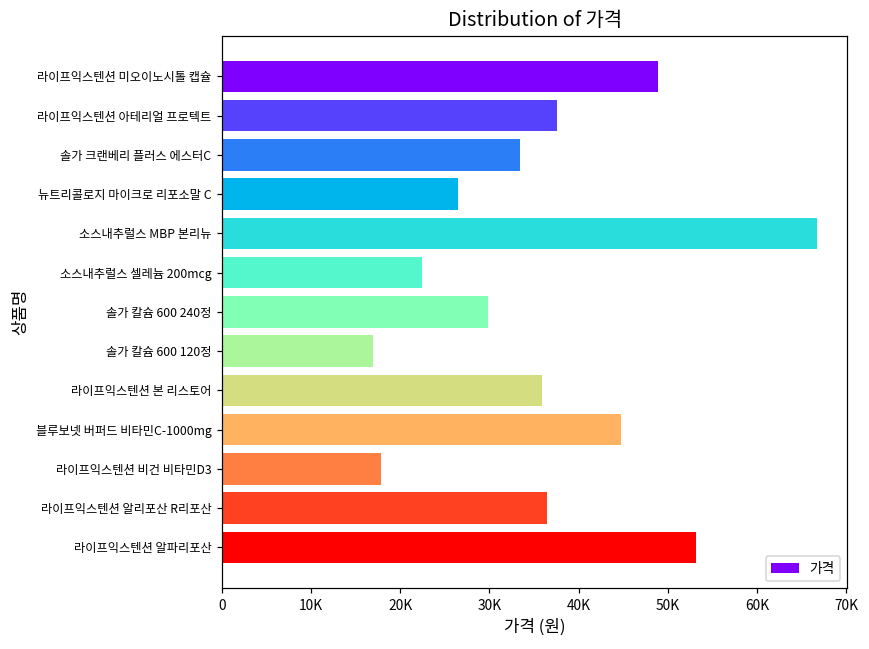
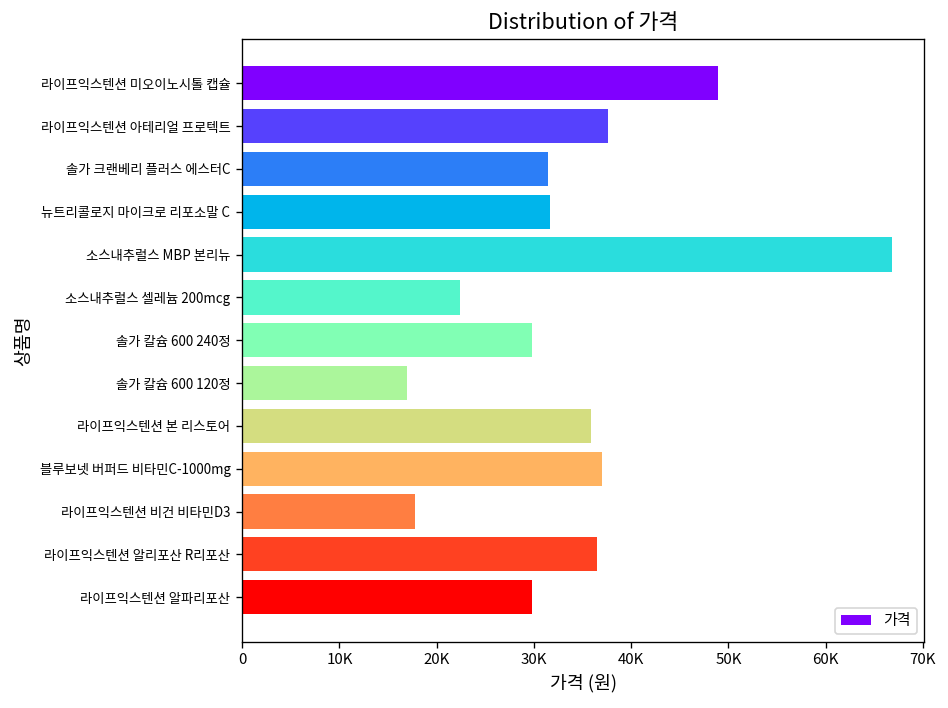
솔가 크랜베리 플러스 에스터C: 33000 -> 32000
뉴트리콜로지 마이크로 리포소말 C: 27000 -> 32000
블루보넷 버퍼드 비타민C-1000mg: 45000 -> 37000
라이프익스텐션 알파리포산: 53000 -> 30000
